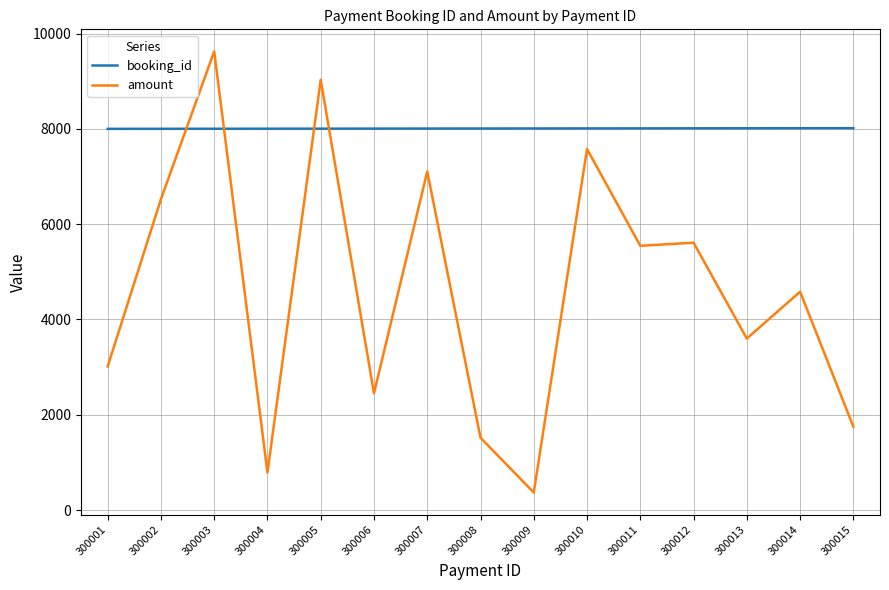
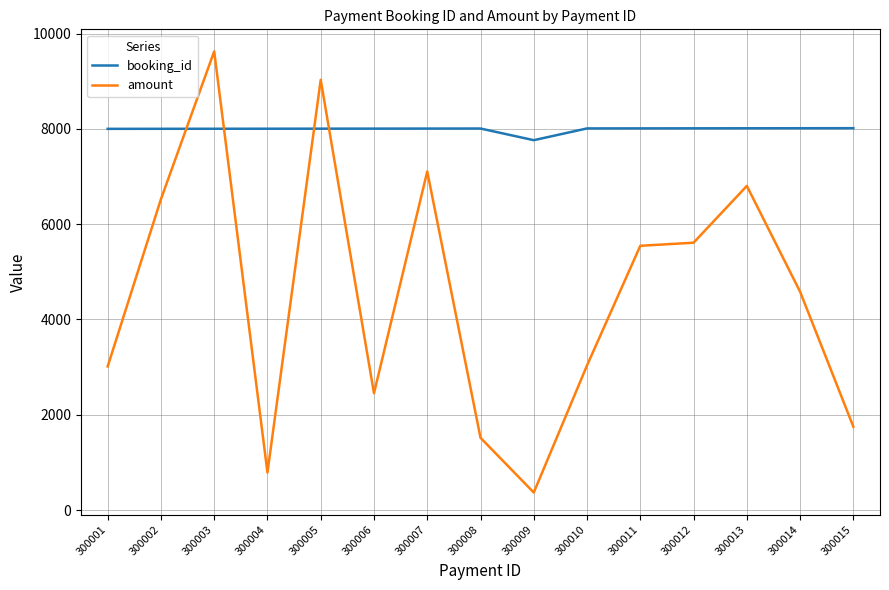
booking_id, 300009: 8000 -> 7800
amount, 300010: 7600 -> 3000
amount, 300013: 3600 -> 6800
